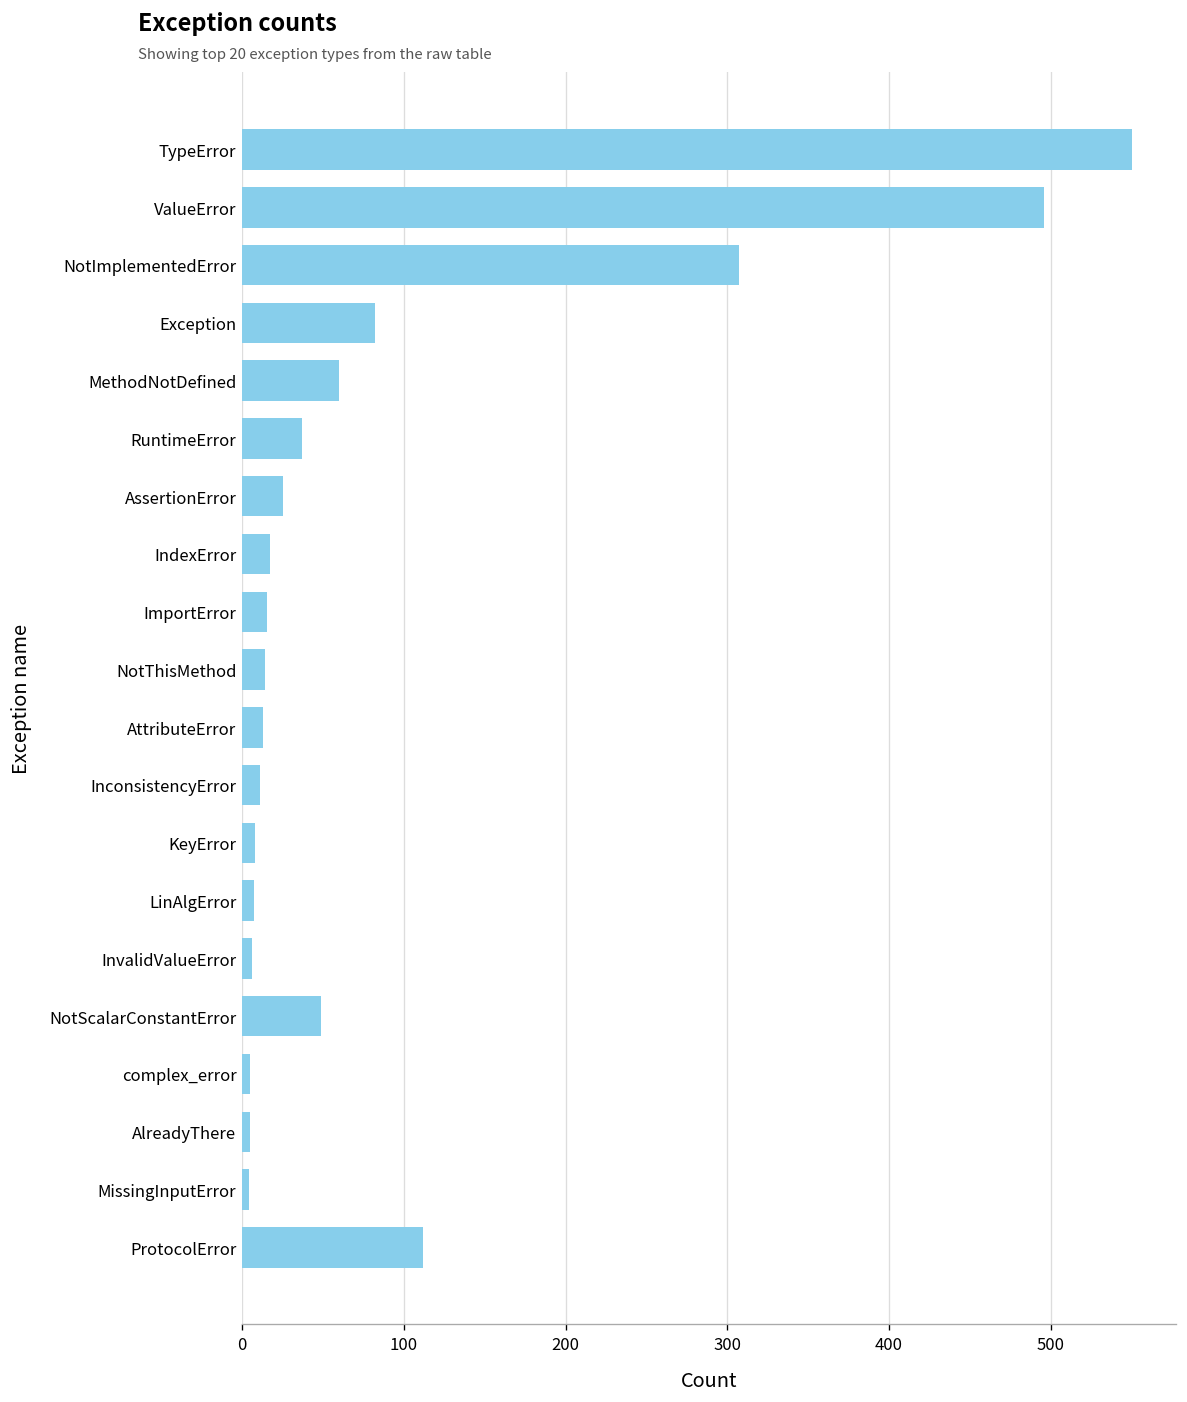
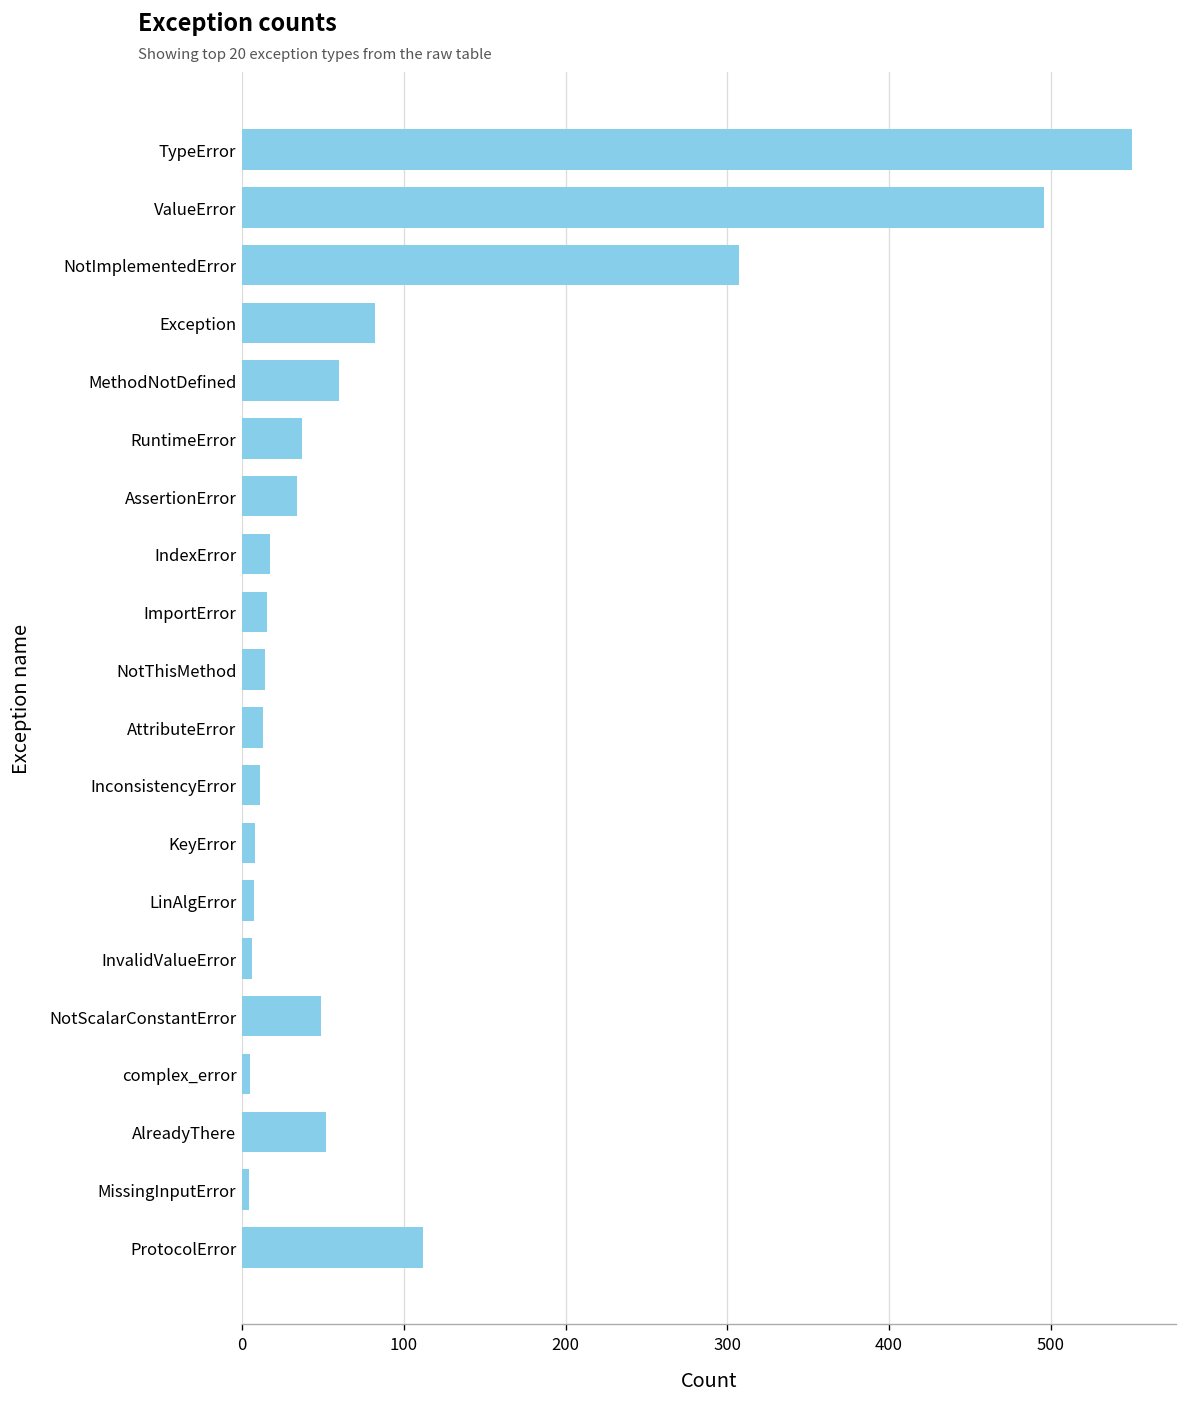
AssertionError: 25 -> 34
AlreadyThere: 5 -> 52
